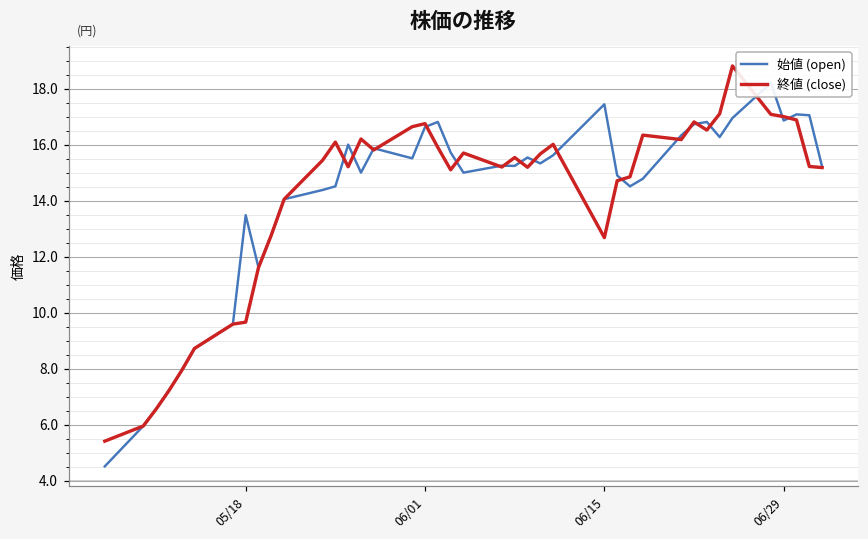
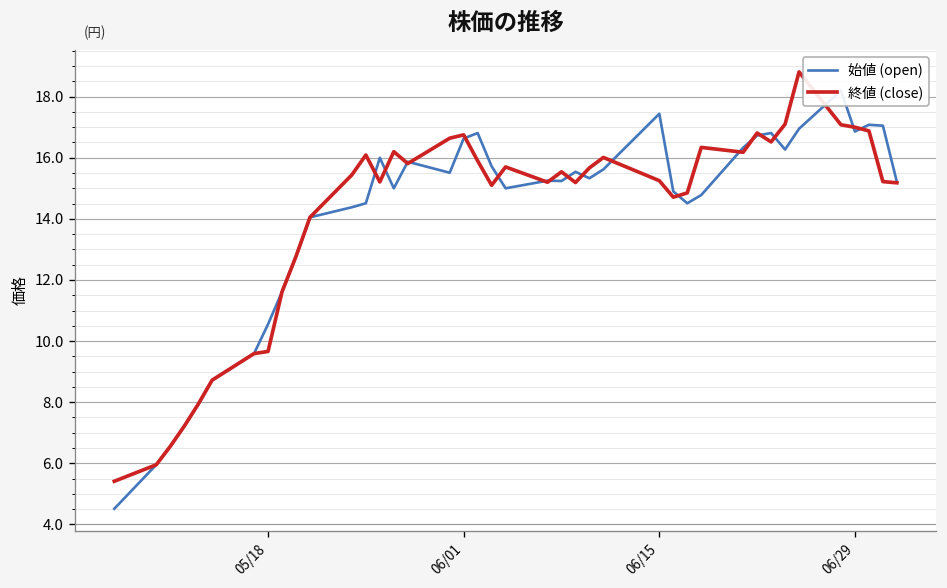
始値 (open), 05/18: 13.5 -> 10.6
終値 (close), 06/15: 12.7 -> 15.3
